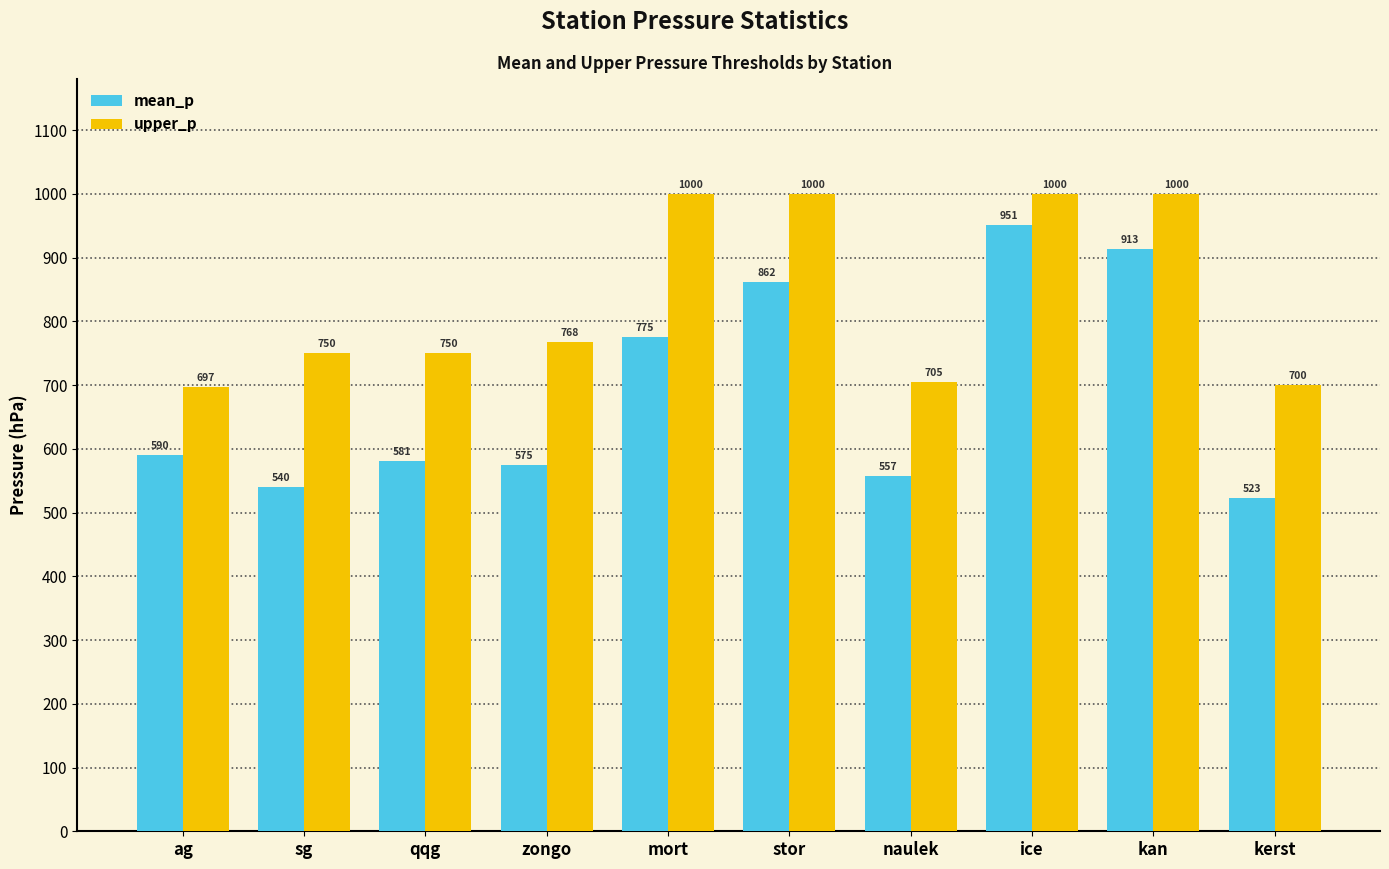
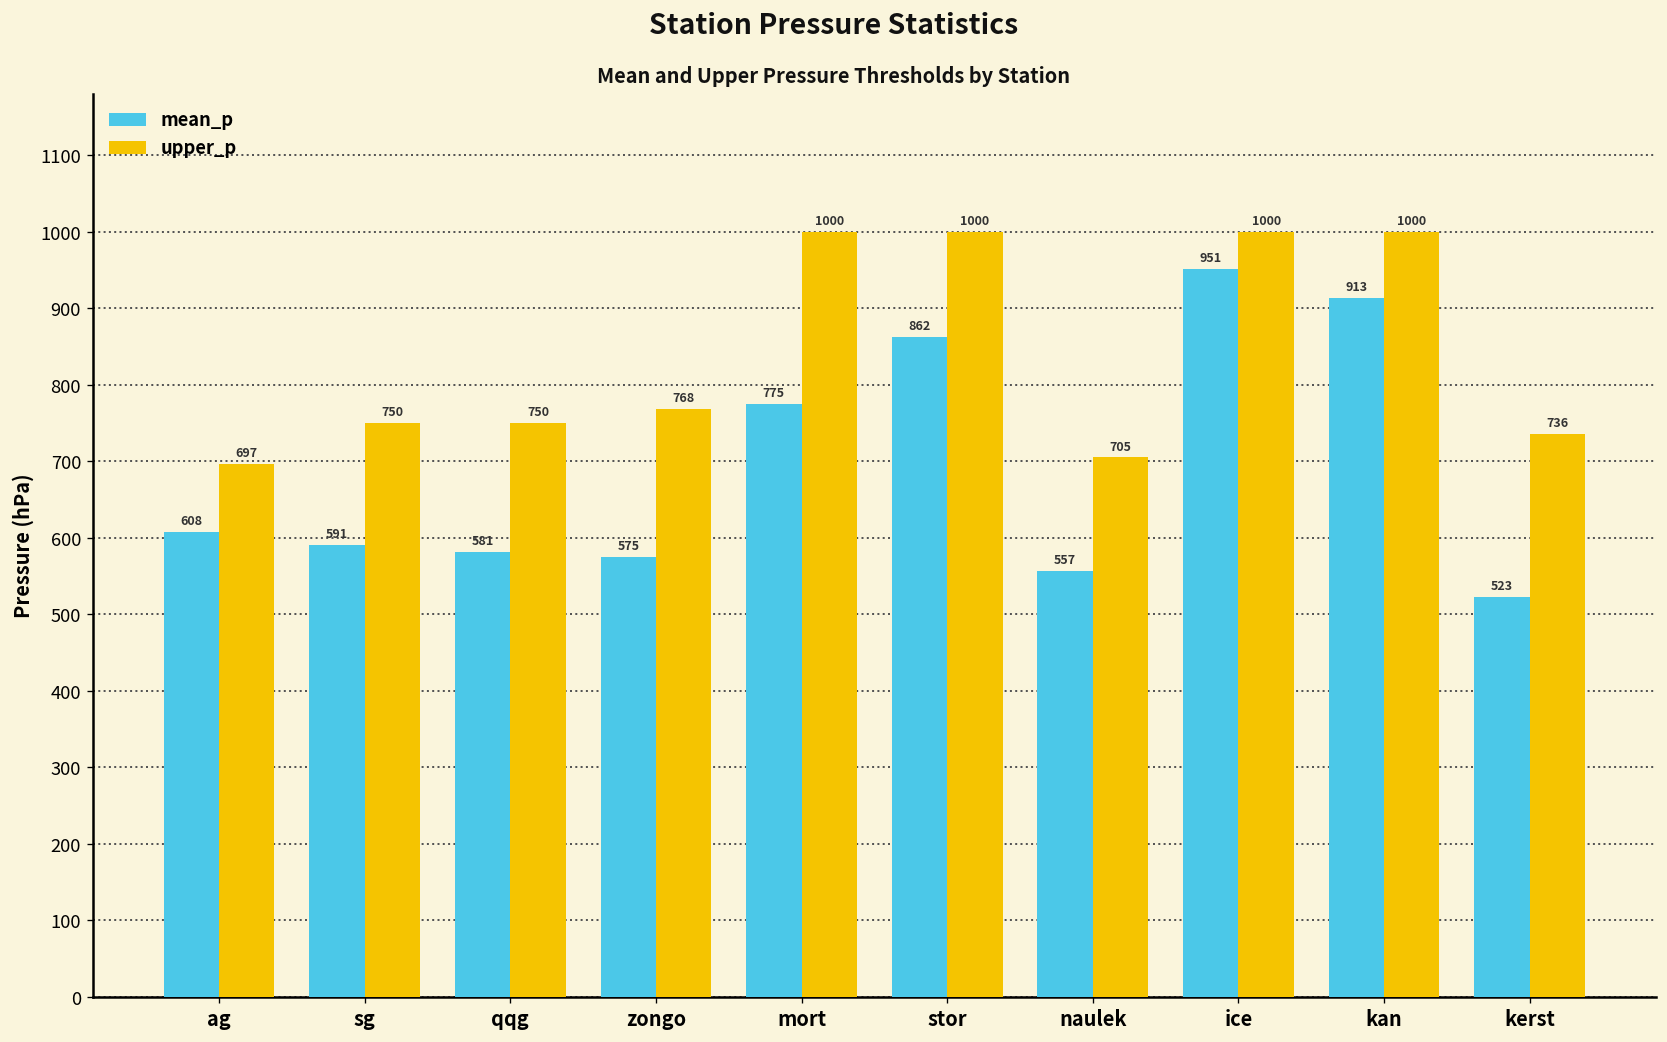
mean_p, ag: 590 -> 608
mean_p, sg: 540 -> 591
upper_p, kerst: 700 -> 736
